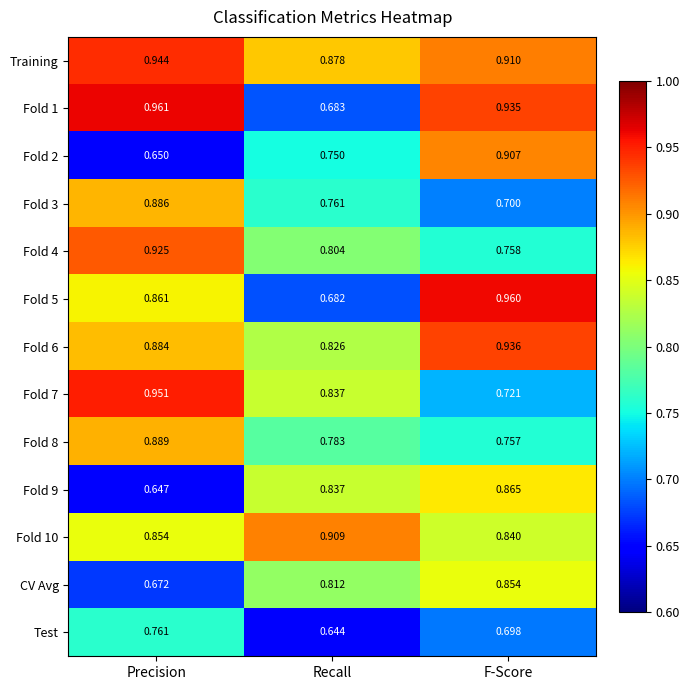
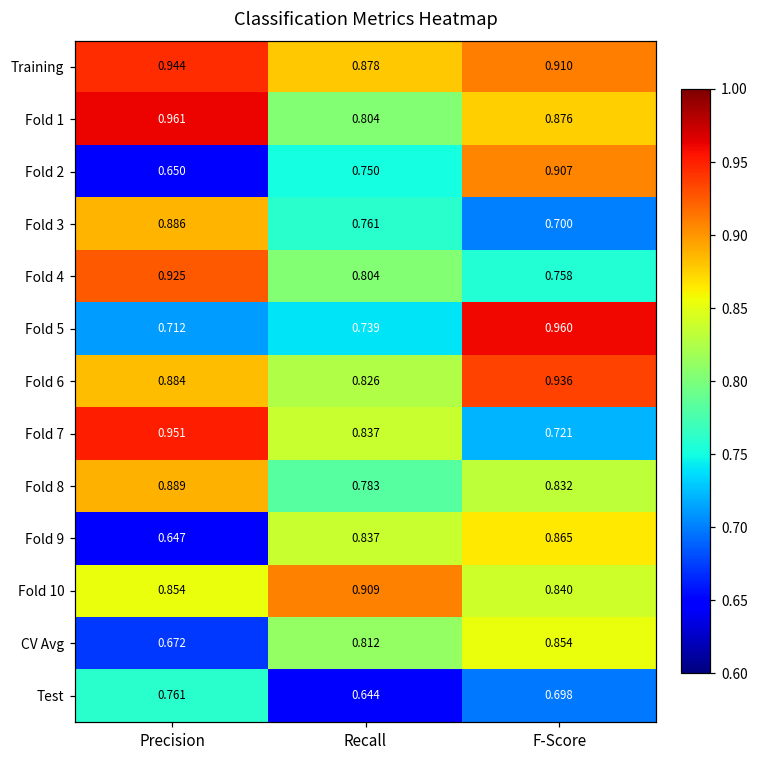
Fold 1, Recall: 0.683 -> 0.804
Fold 1, F-Score: 0.935 -> 0.876
Fold 5, Precision: 0.861 -> 0.712
Fold 5, Recall: 0.682 -> 0.739
Fold 8, F-Score: 0.757 -> 0.832
